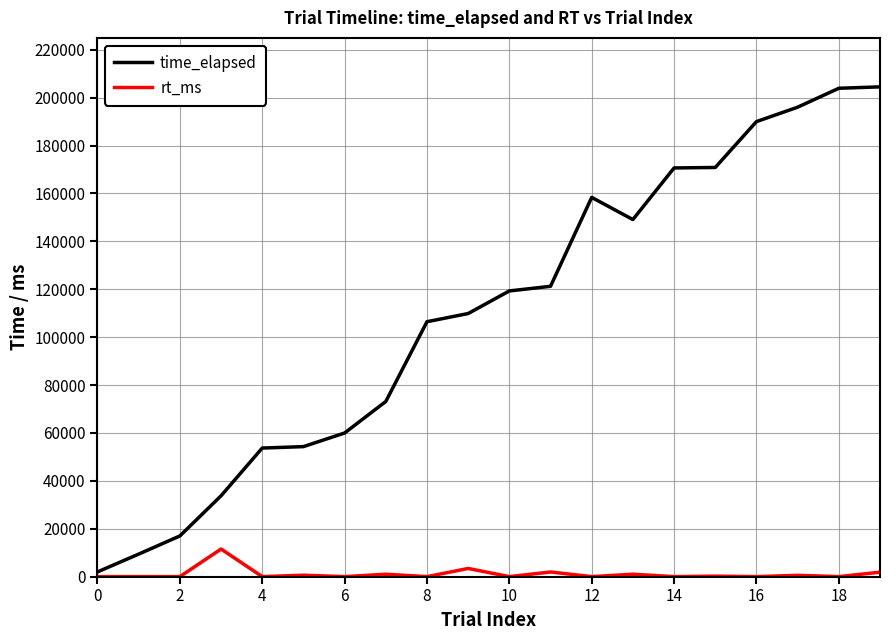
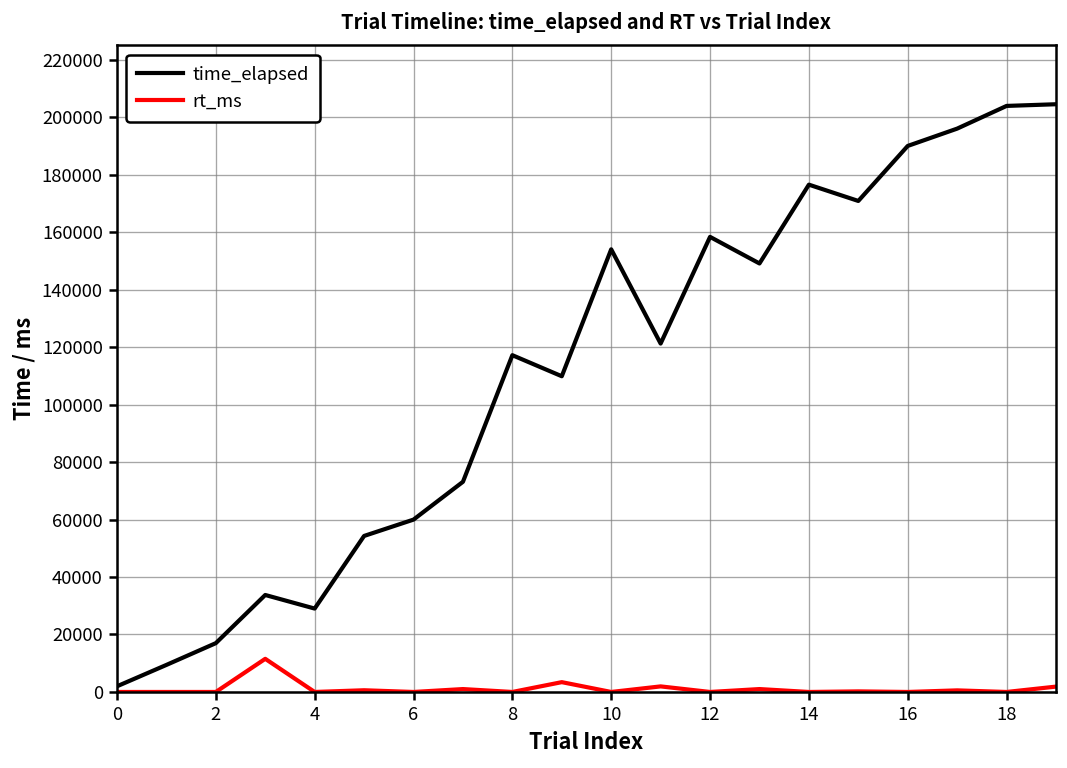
time_elapsed, 4: 54000 -> 29000
time_elapsed, 8: 106000 -> 117000
time_elapsed, 10: 119000 -> 154000
time_elapsed, 14: 171000 -> 177000
